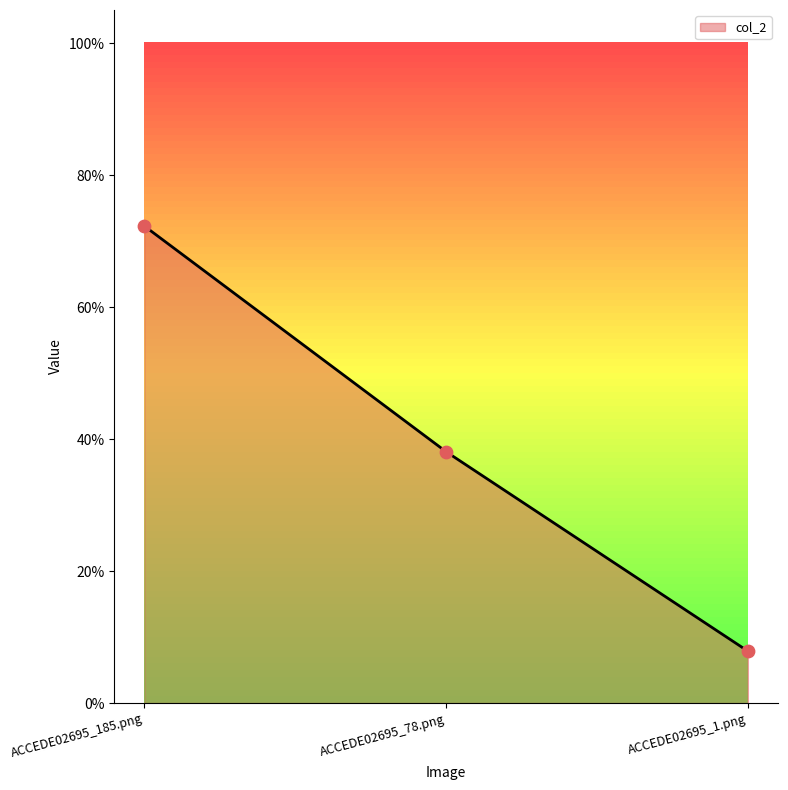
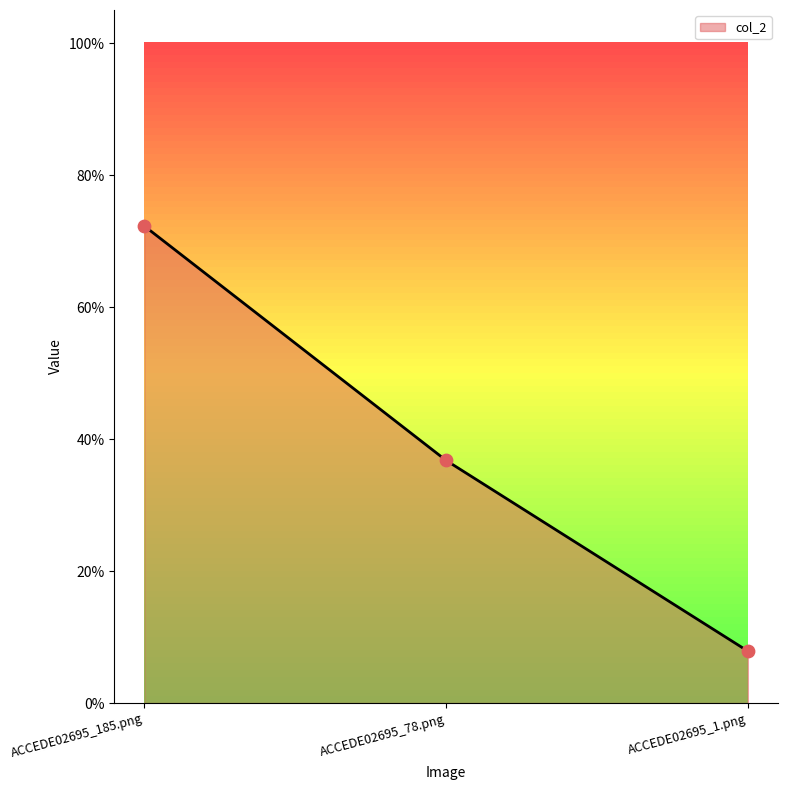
ACCEDE02695_78.png: 38% -> 37%
